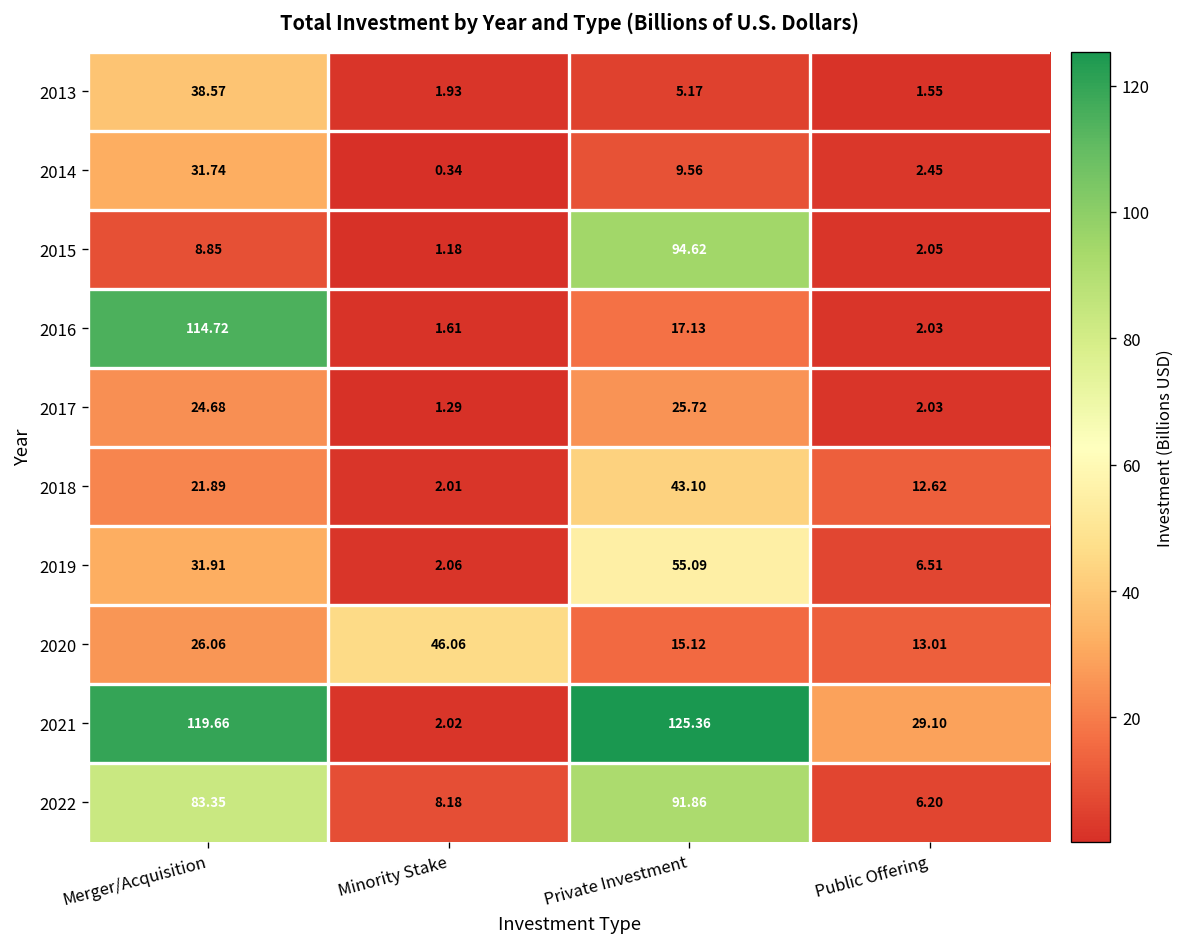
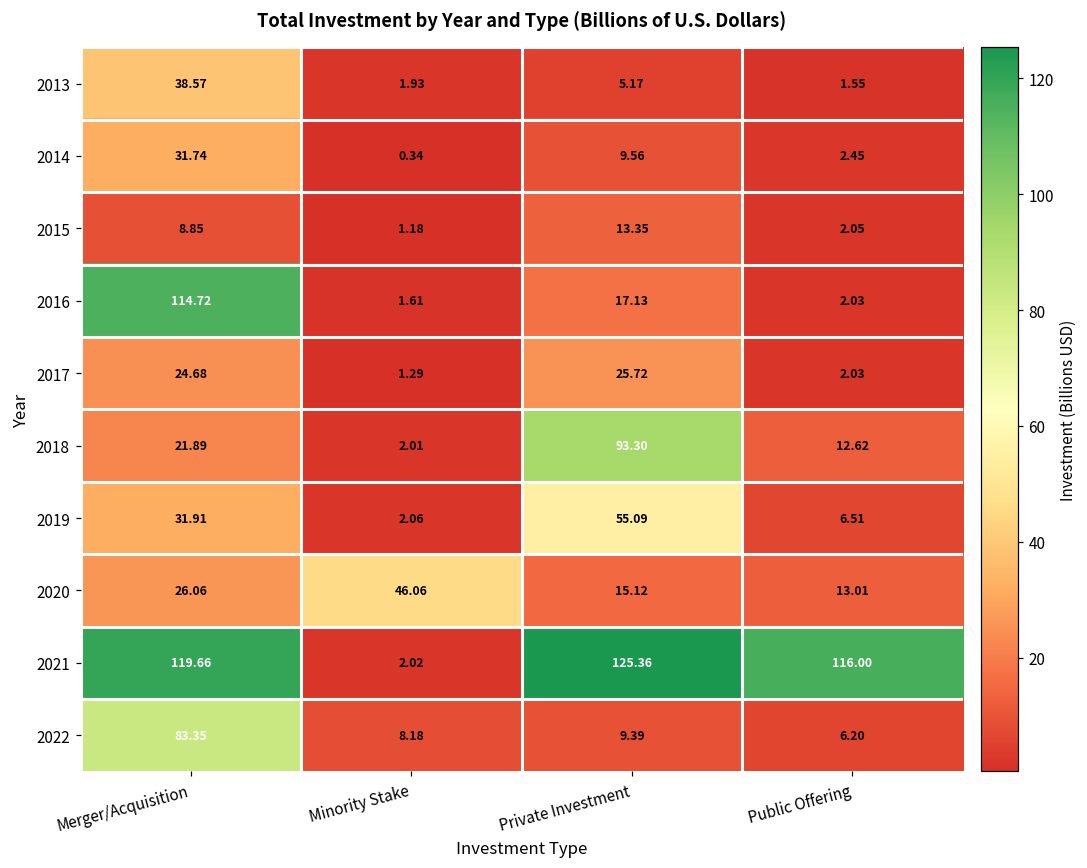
2015, Private Investment: 94.62 -> 13.35
2018, Private Investment: 43.10 -> 93.30
2021, Public Offering: 29.10 -> 116.00
2022, Private Investment: 91.86 -> 9.39
